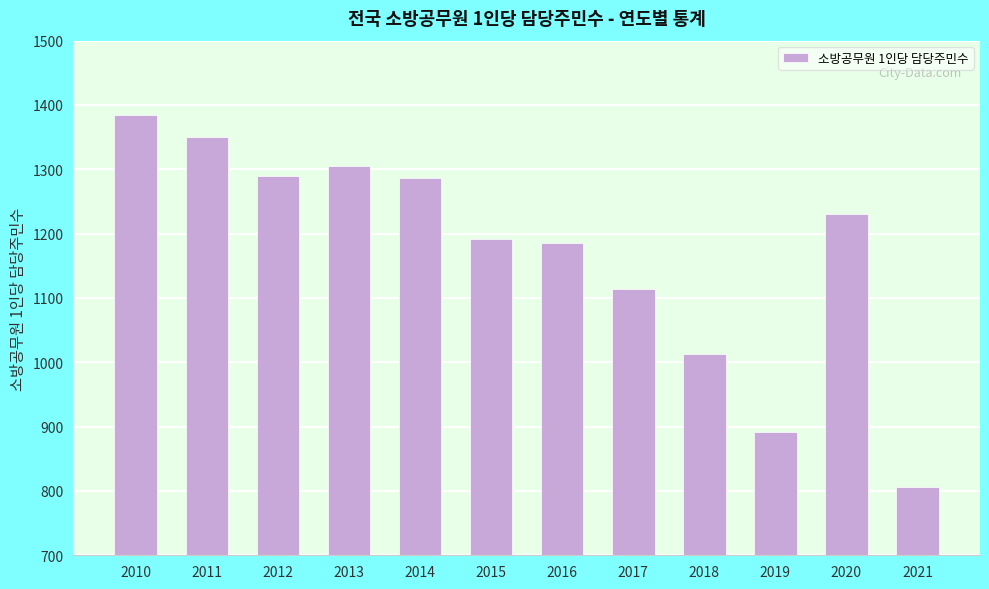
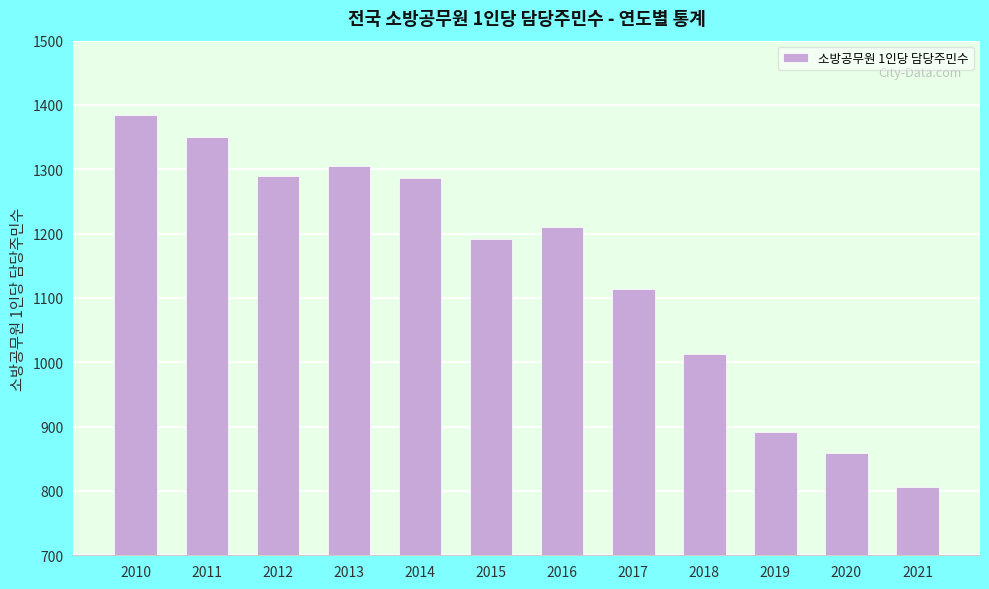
2016: 1190 -> 1210
2020: 1230 -> 860
